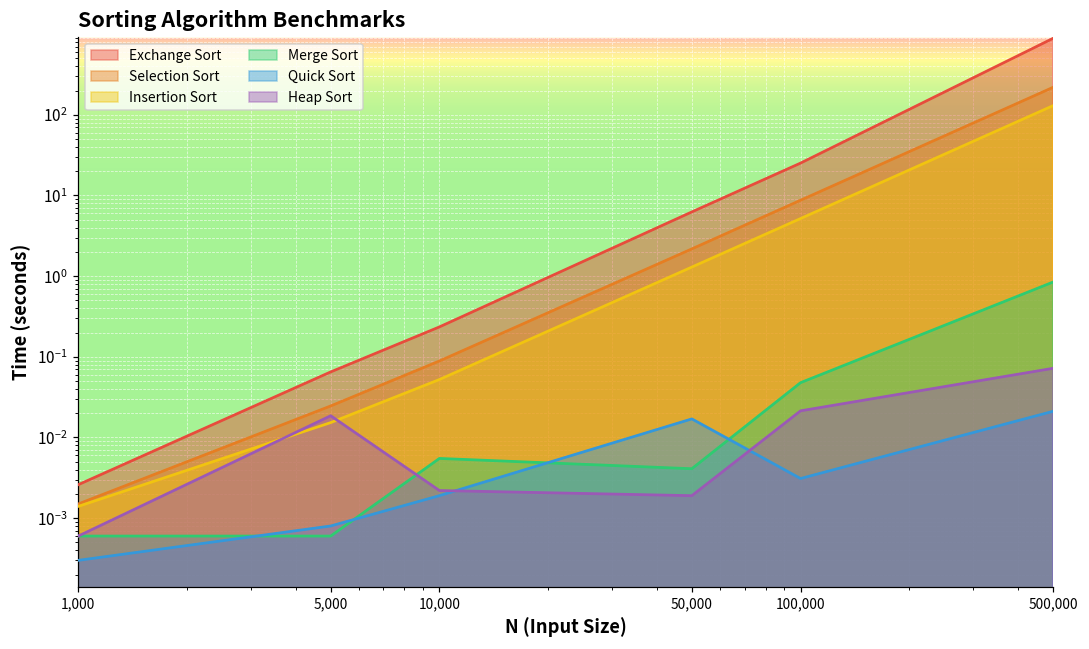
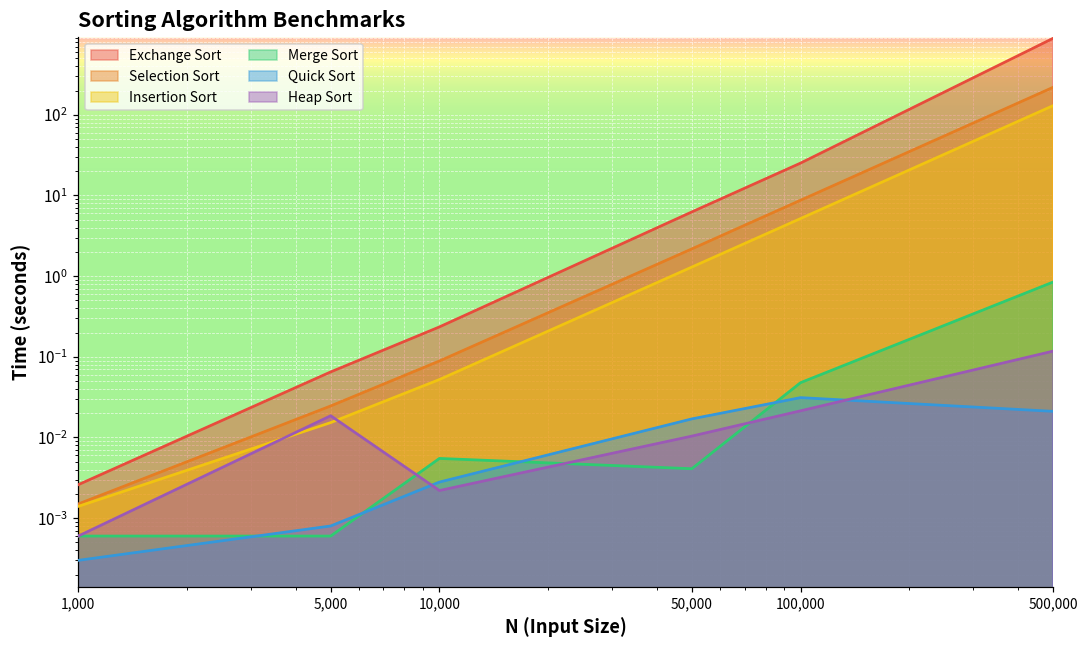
Quick Sort, 10,000: 0.0019 -> 0.0028
Heap Sort, 50,000: 0.0019 -> 0.010
Quick Sort, 100,000: 0.0031 -> 0.031
Heap Sort, 500,000: 0.07 -> 0.12
